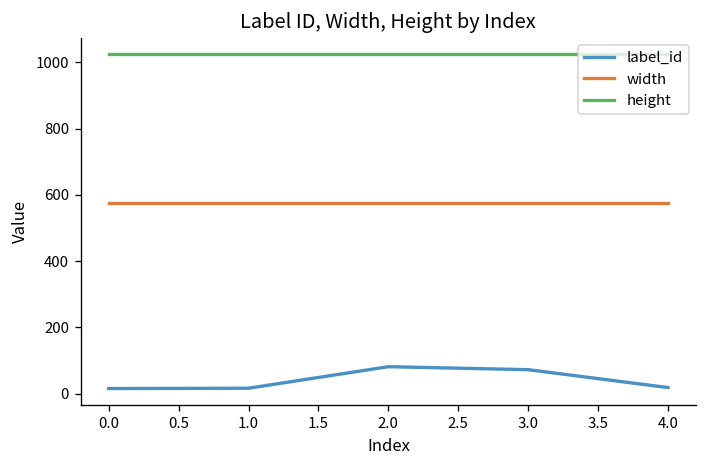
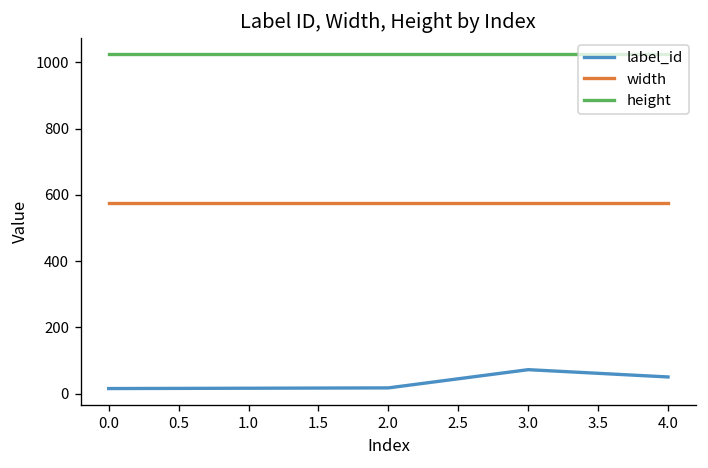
label_id, 2.0: 80 -> 20
label_id, 4.0: 20 -> 50
